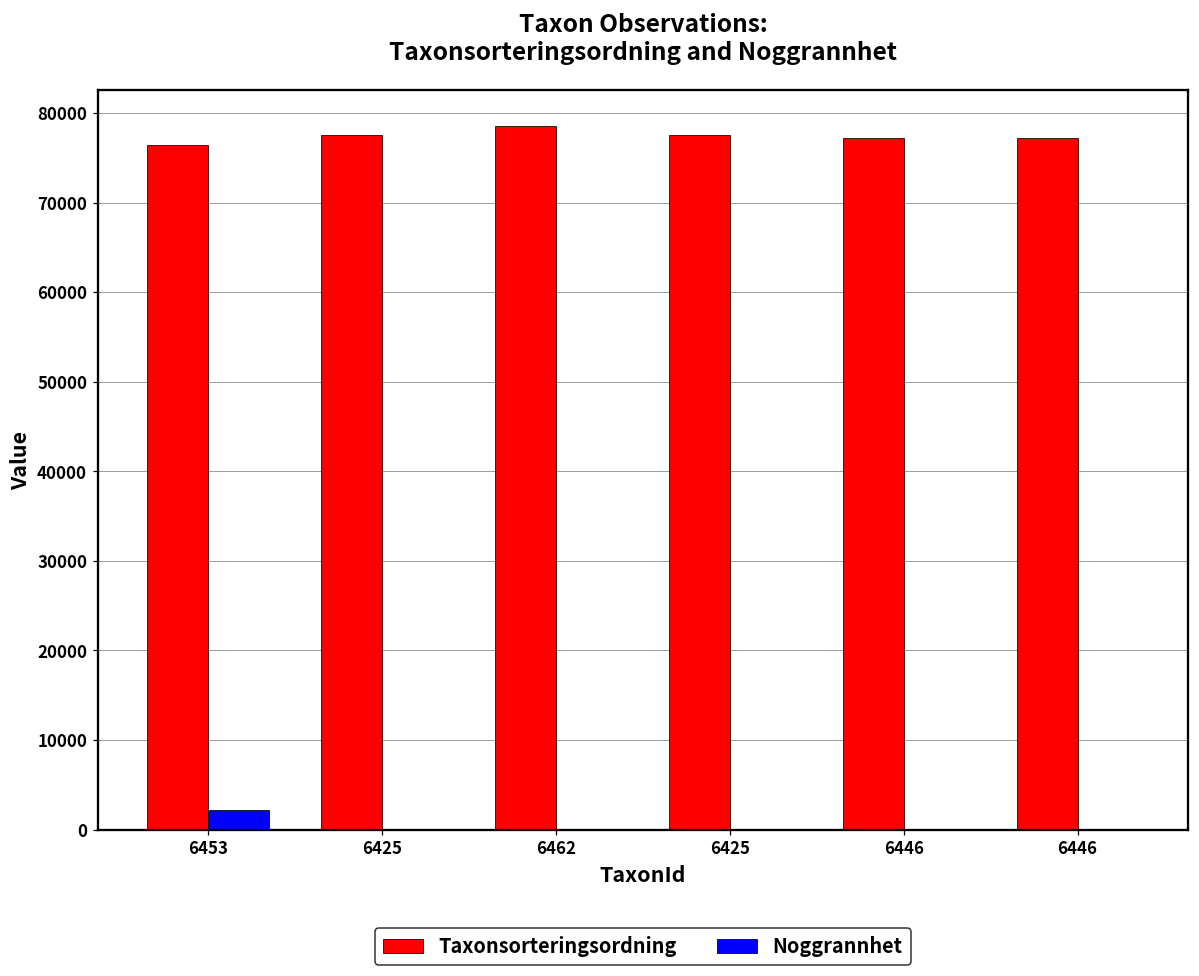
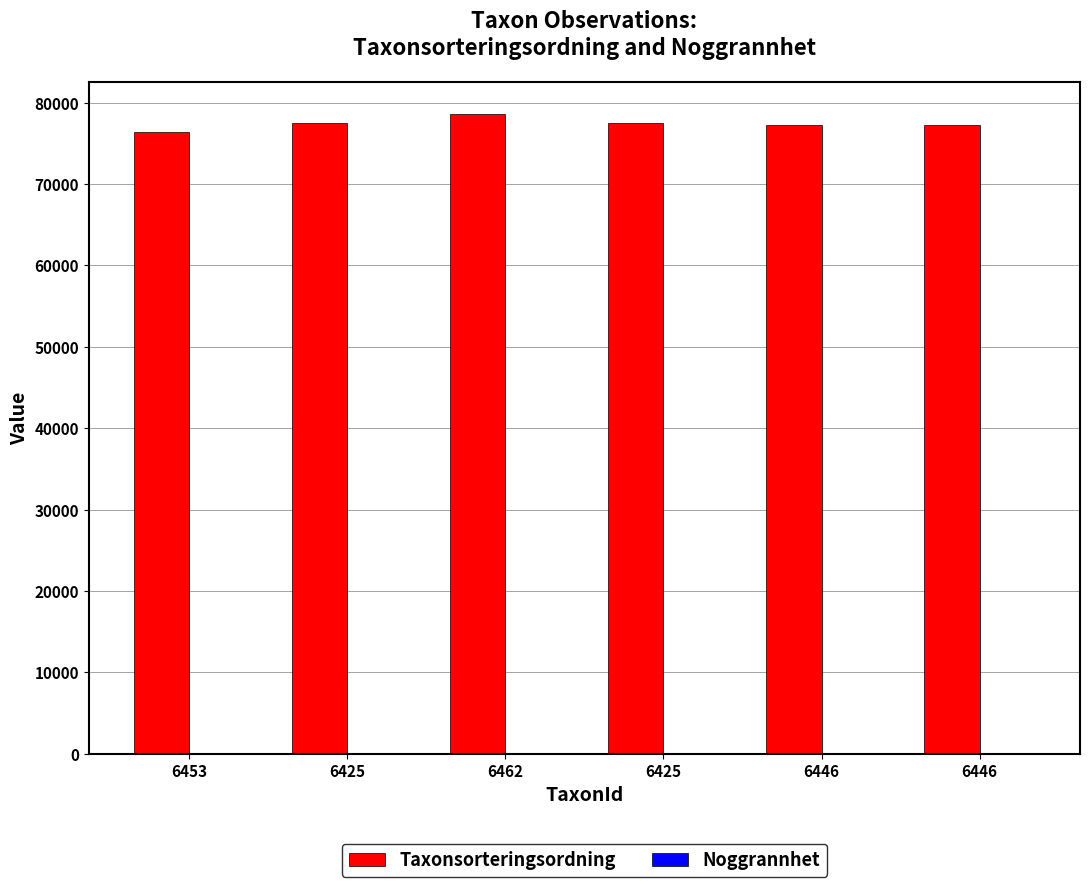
Noggrannhet, 6453: 2000 -> 0
